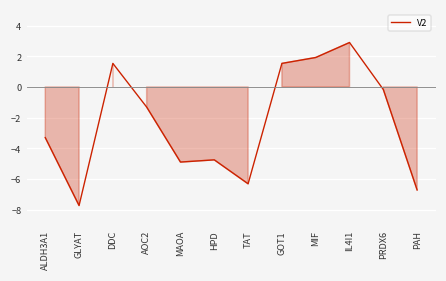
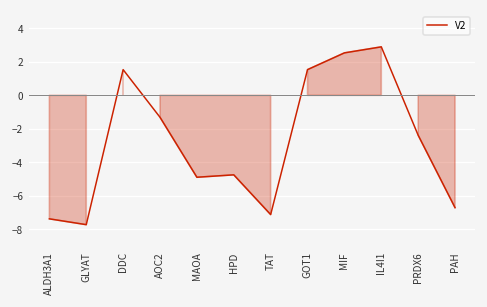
ALDH3A1: -3.3 -> -7.4
TAT: -6.3 -> -7.1
MIF: 1.9 -> 2.5
PRDX6: -0.2 -> -2.4
